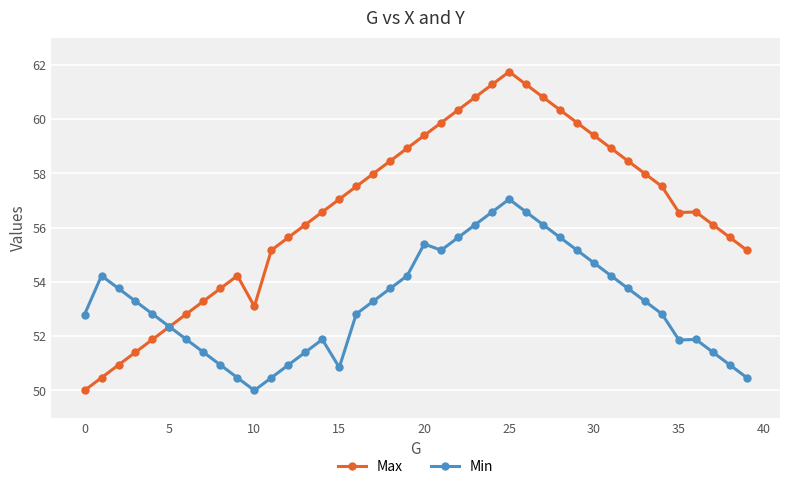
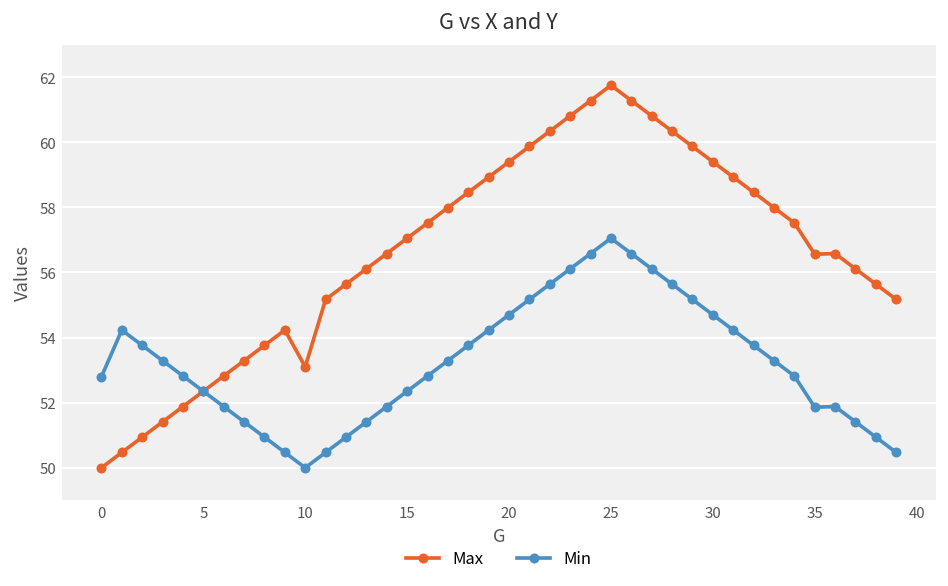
Min, 15: 50.9 -> 52.4
Min, 20: 55.4 -> 54.7
